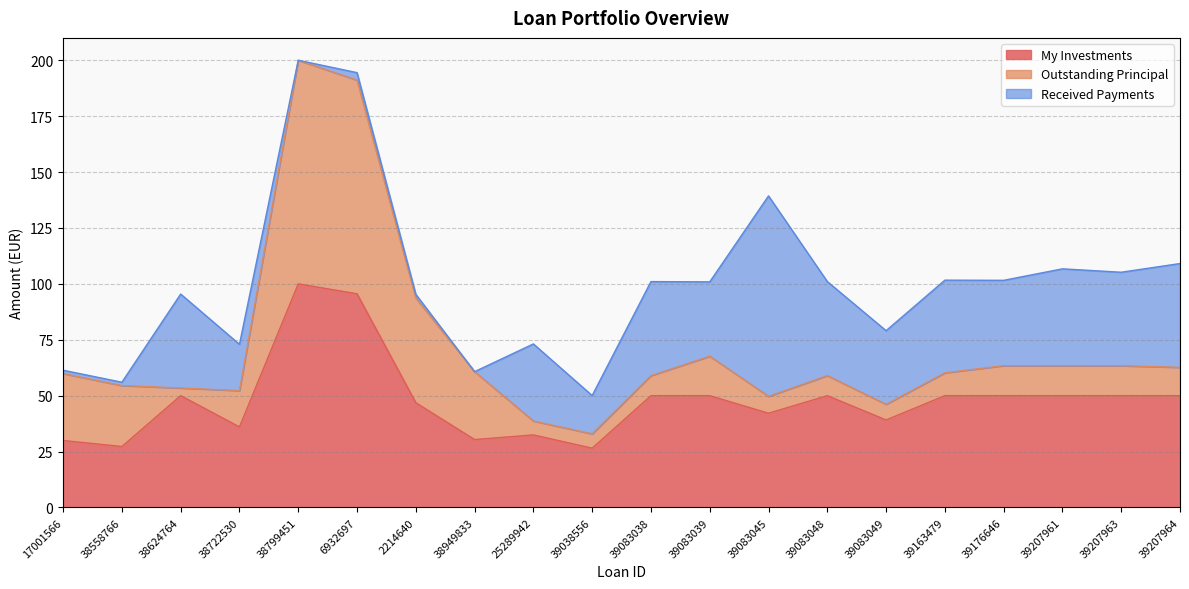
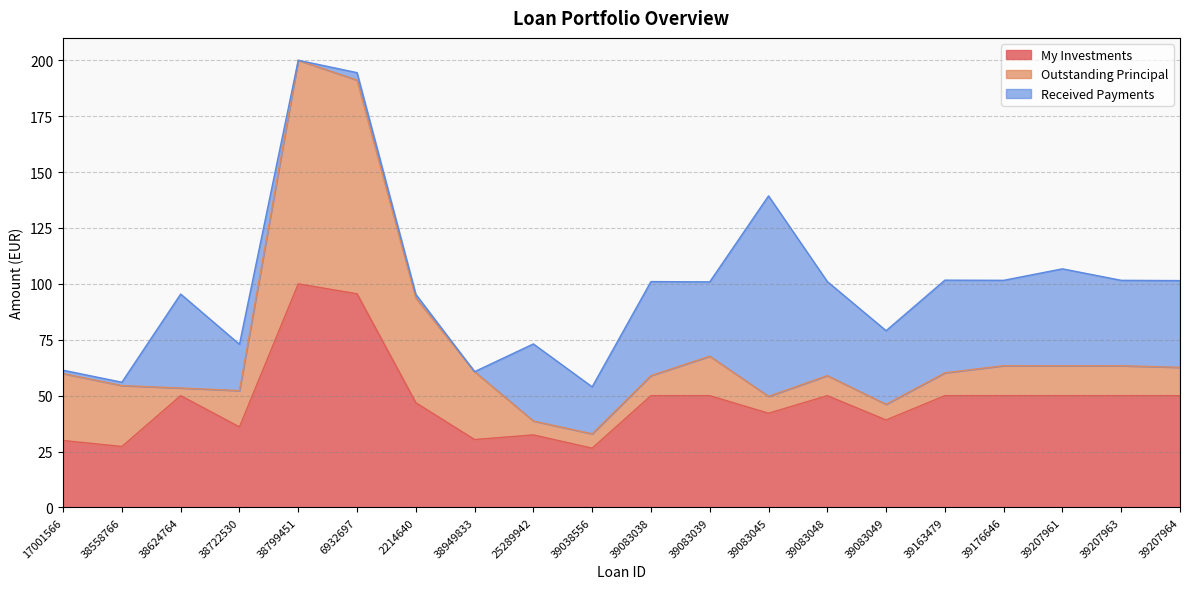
Received Payments, 39038556: 17 -> 21
Received Payments, 39207963: 42 -> 38
Received Payments, 39207964: 46 -> 39
